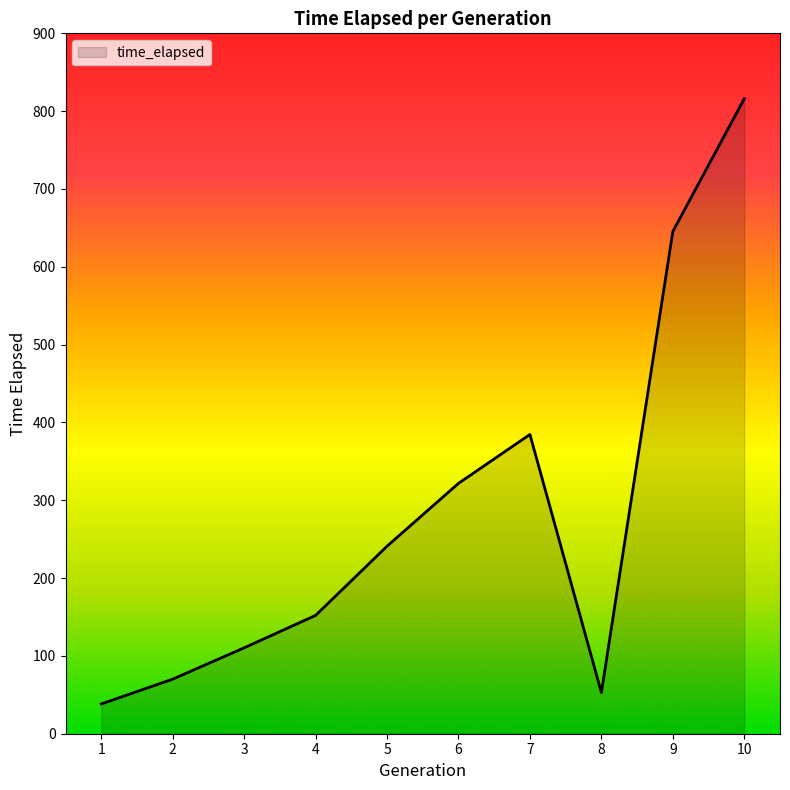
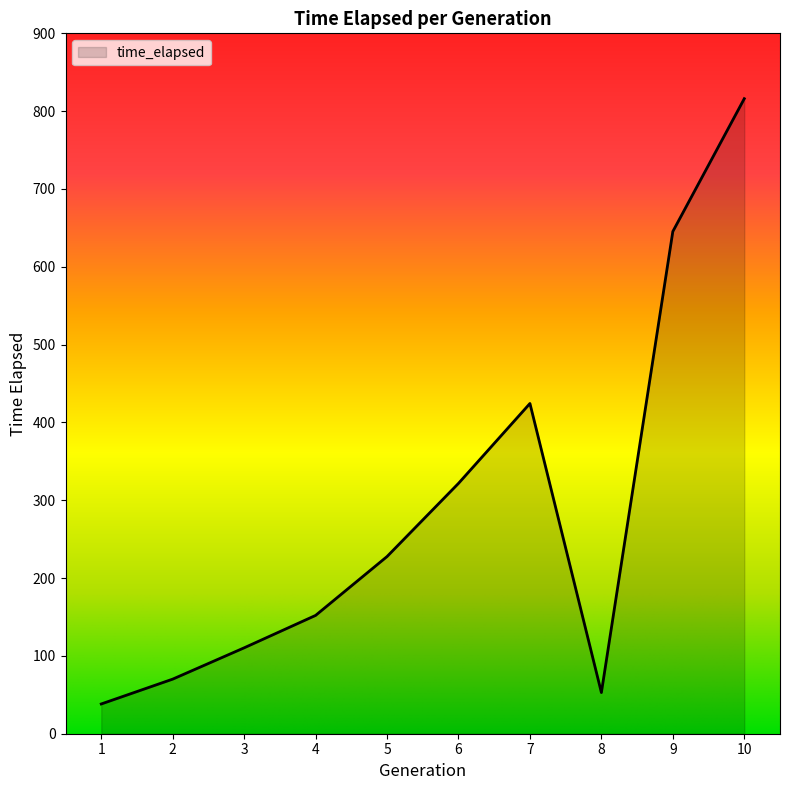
5: 240 -> 230
7: 380 -> 420
